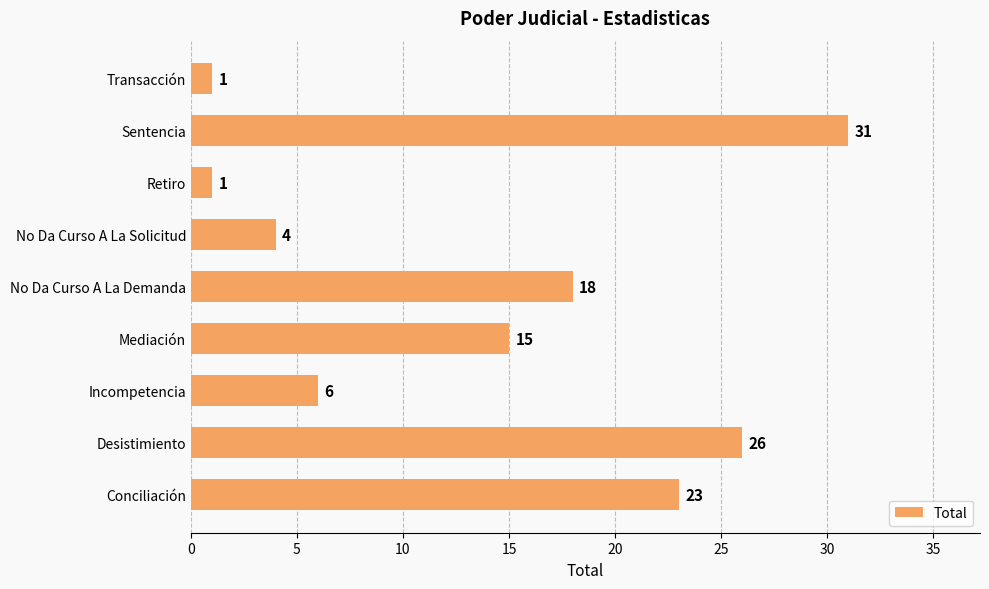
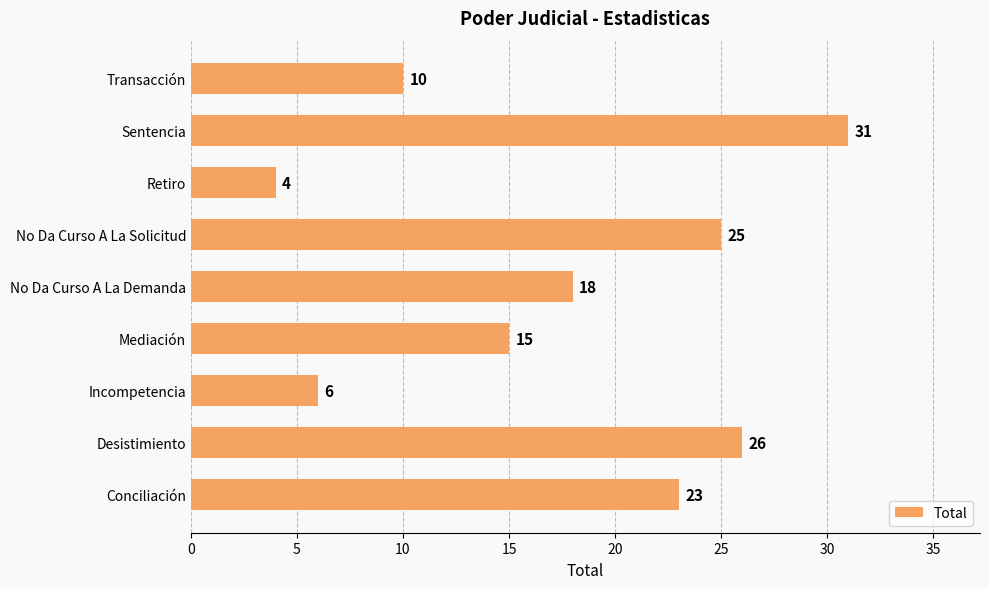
Transacción: 1 -> 10
Retiro: 1 -> 4
No Da Curso A La Solicitud: 4 -> 25
